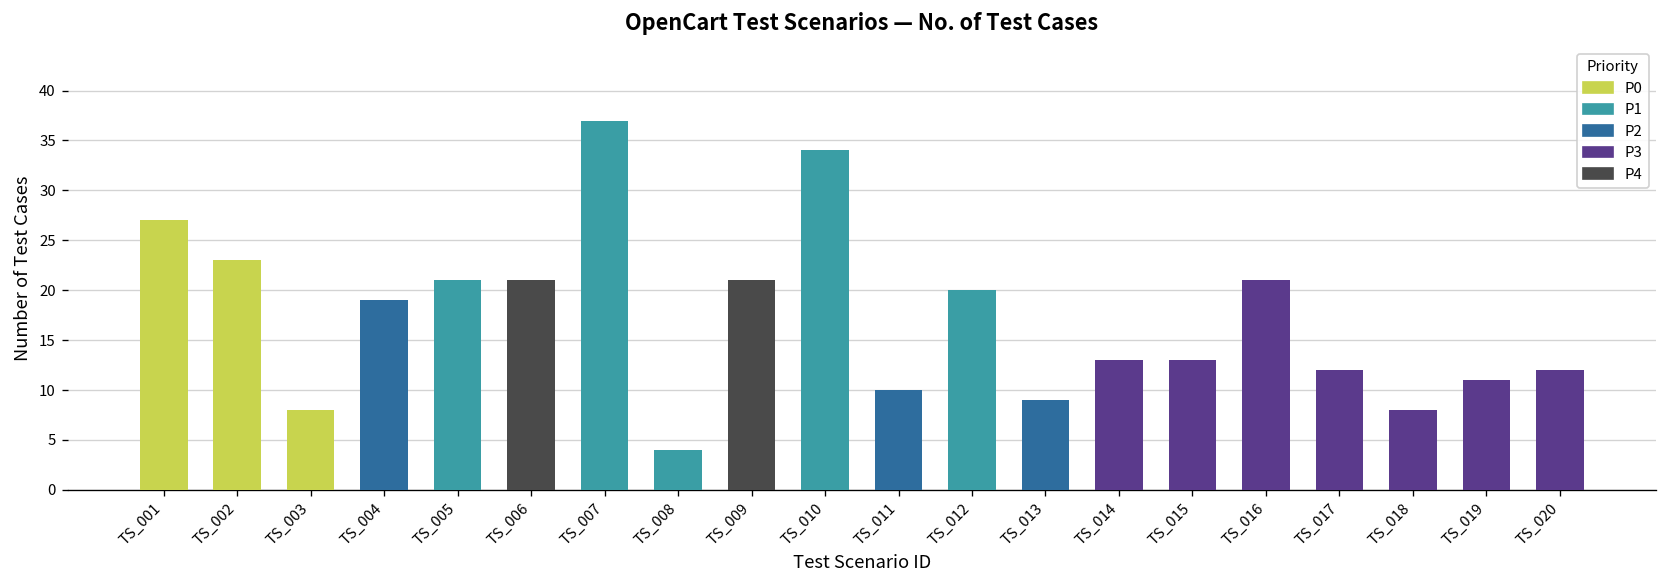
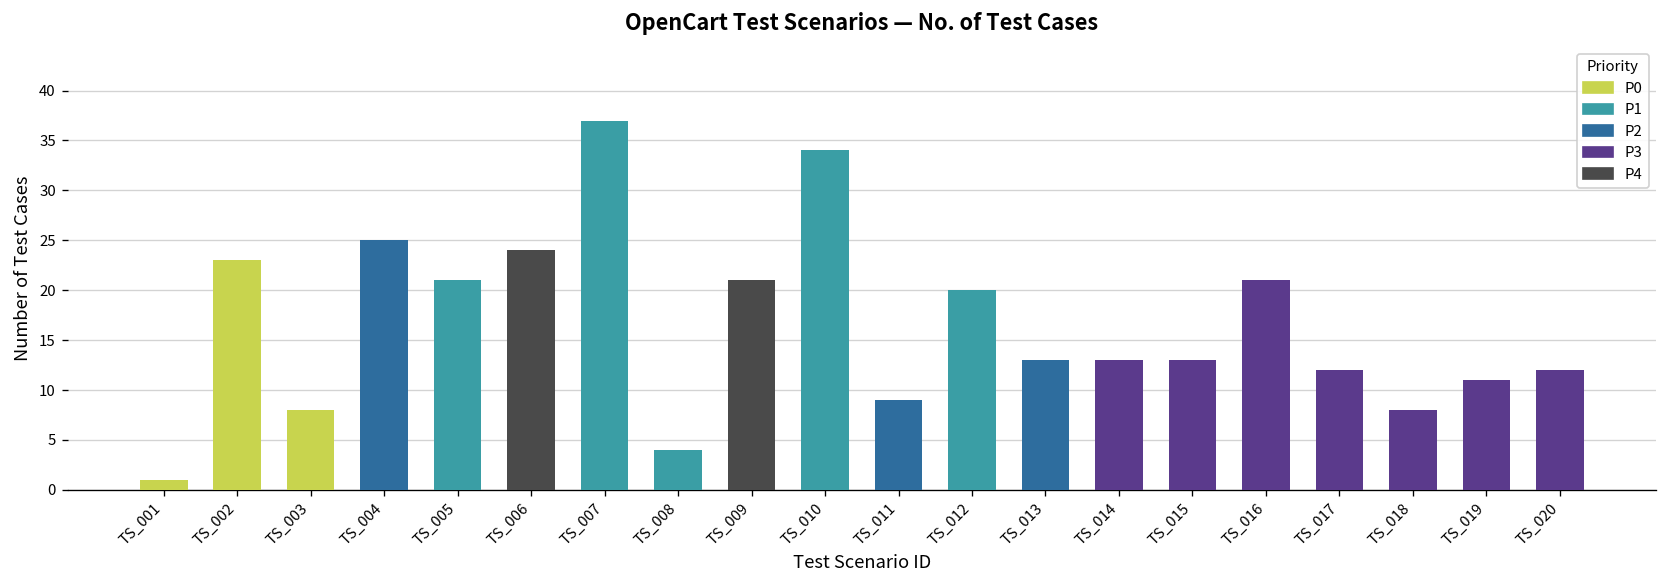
TS_001: 27 -> 1
TS_004: 19 -> 25
TS_006: 21 -> 24
TS_011: 10 -> 9
TS_013: 9 -> 13
